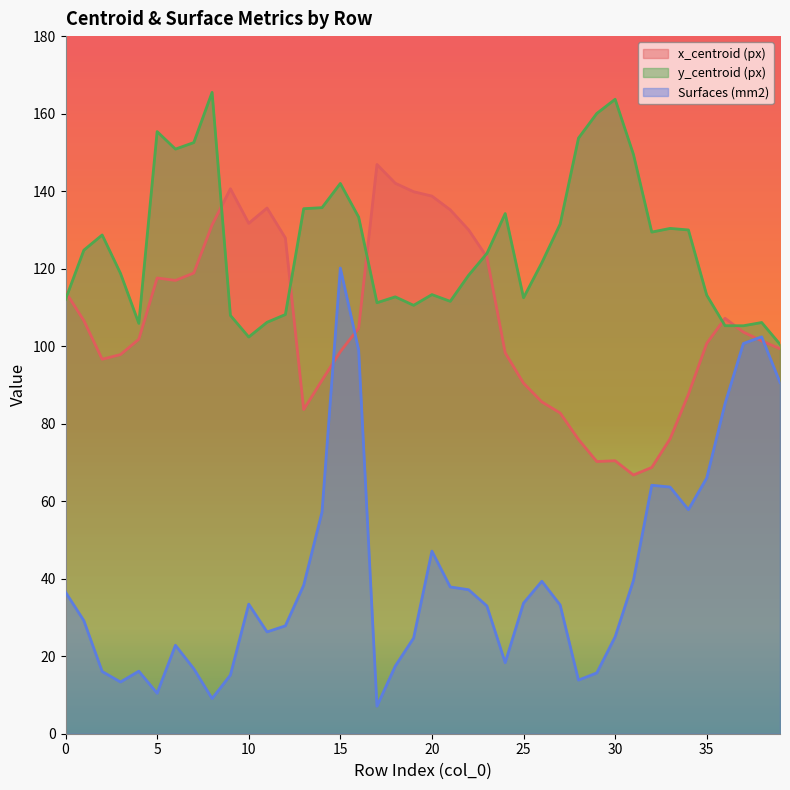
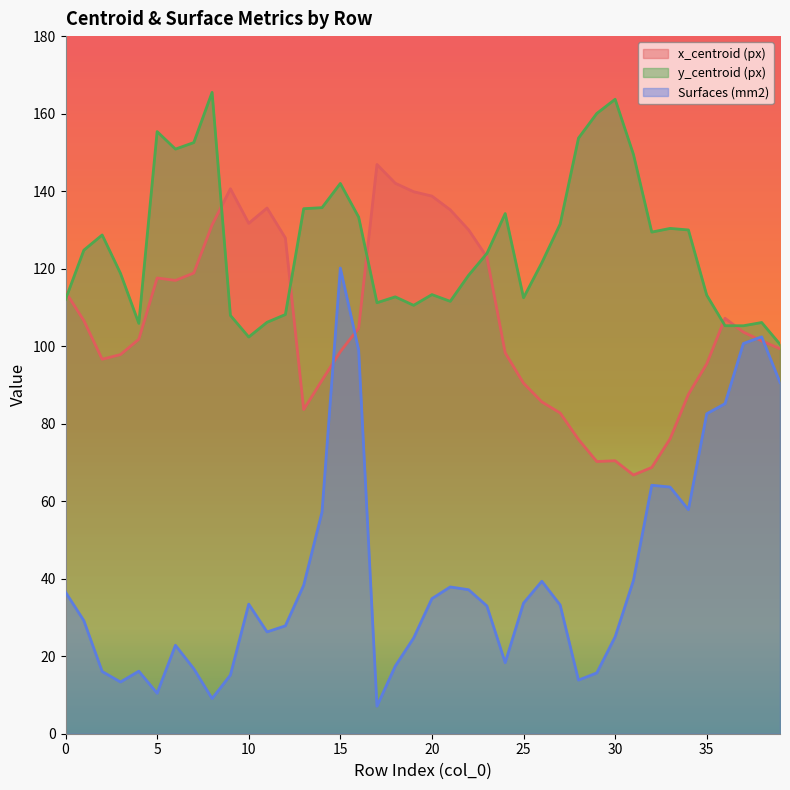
Surfaces (mm2), 20: 47 -> 35
x_centroid (px), 35: 101 -> 95
Surfaces (mm2), 35: 66 -> 83
